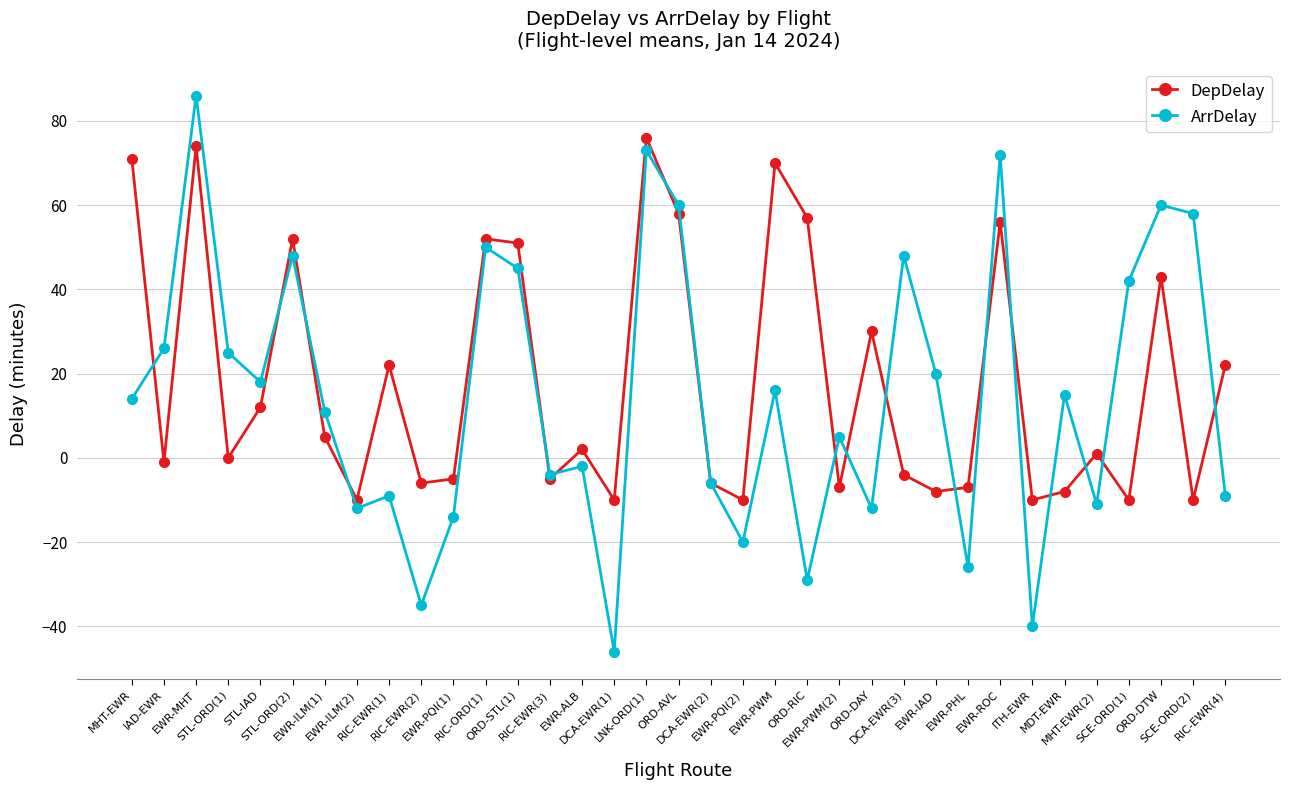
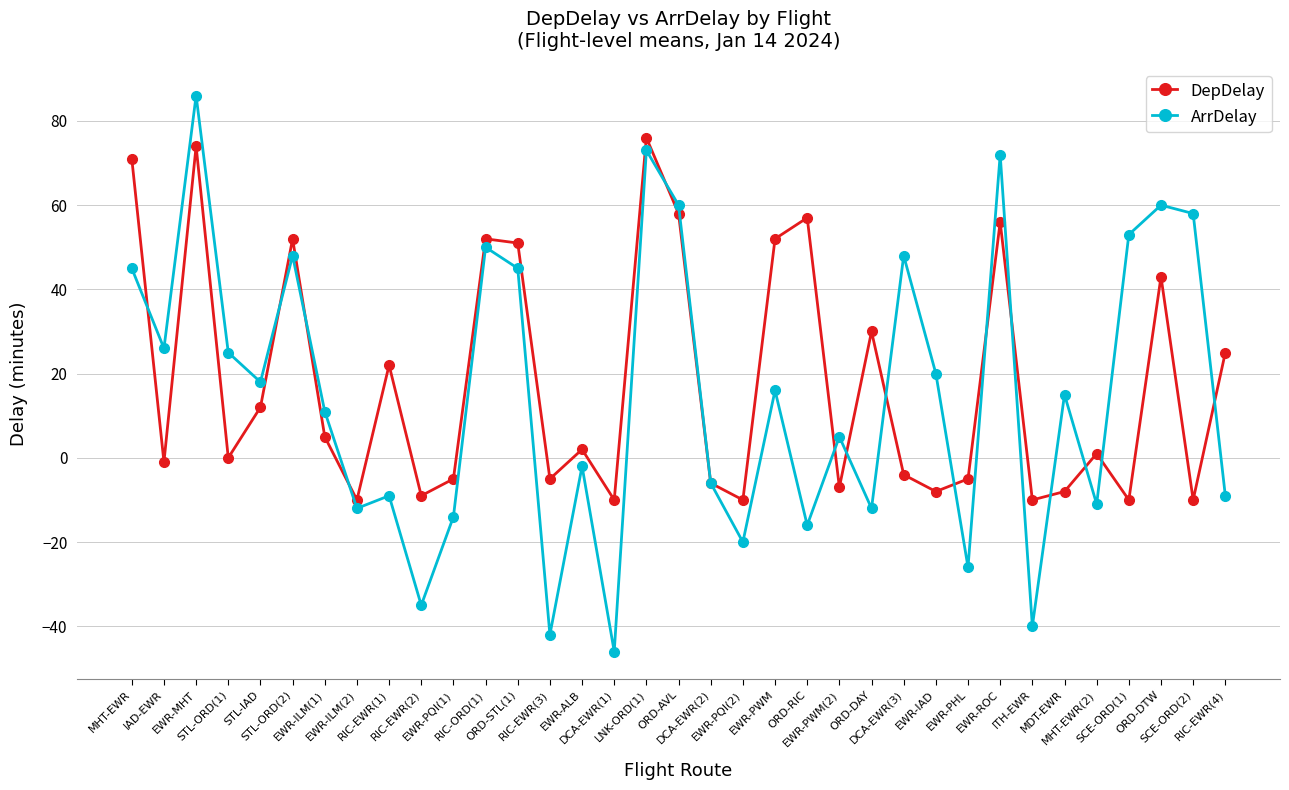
ArrDelay, MHT-EWR: 14 -> 45
DepDelay, RIC-EWR(2): -6 -> -9
ArrDelay, RIC-EWR(3): -4 -> -42
DepDelay, EWR-PWM: 70 -> 52
ArrDelay, ORD-RIC: -29 -> -16
DepDelay, EWR-PHL: -7 -> -5
ArrDelay, SCE-ORD(1): 42 -> 53
DepDelay, RIC-EWR(4): 22 -> 25
